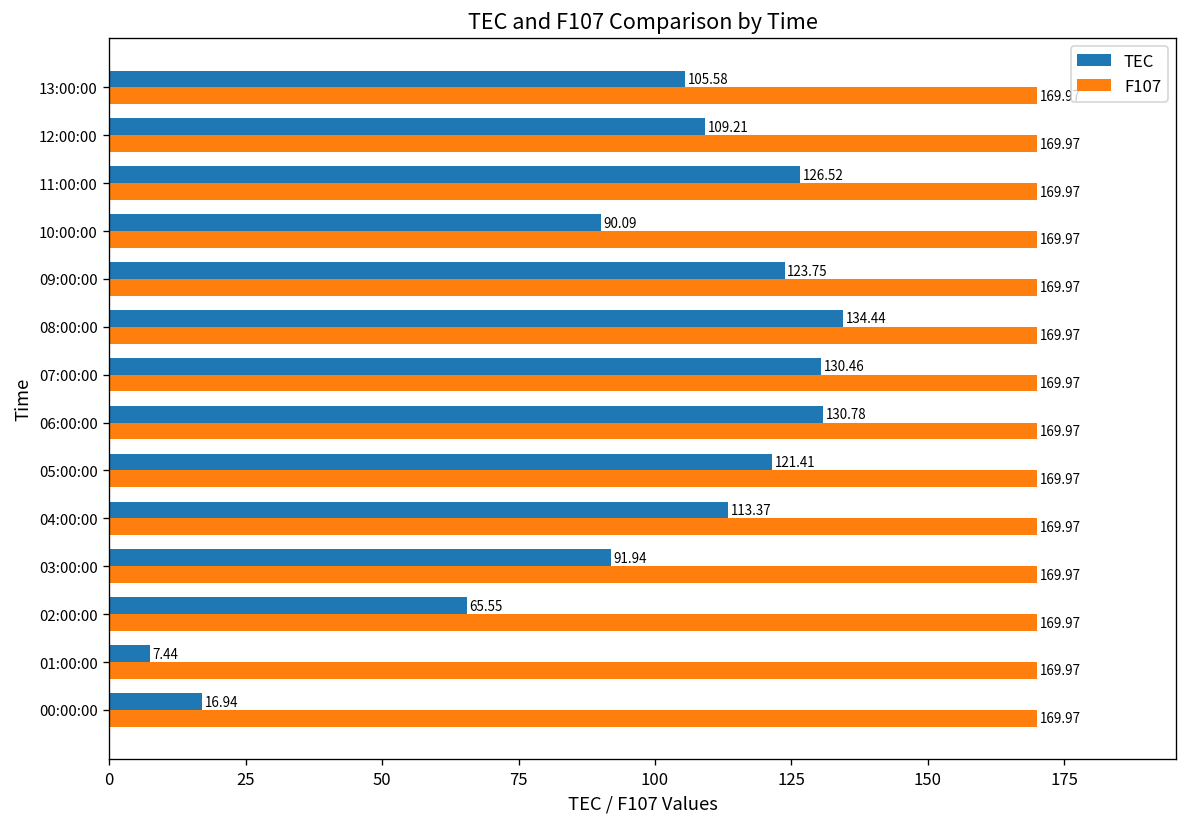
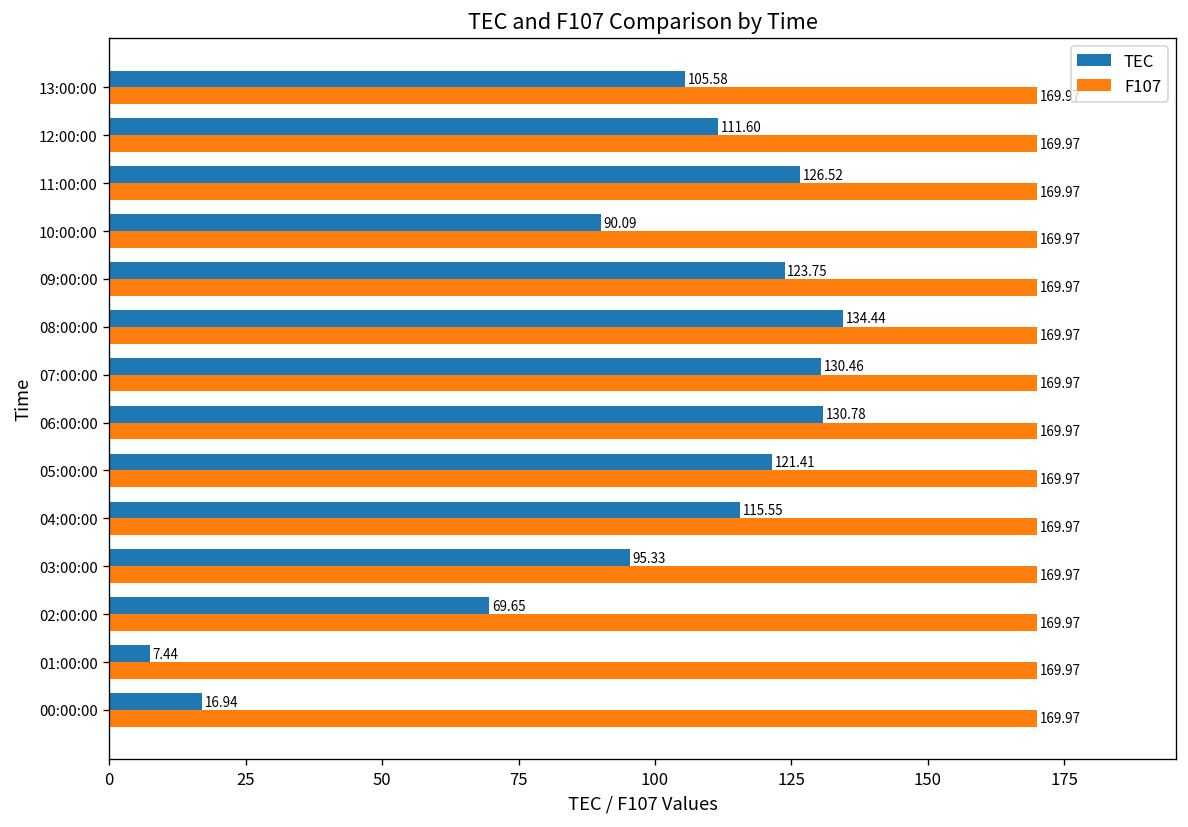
TEC, 12:00:00: 109.21 -> 111.60
TEC, 04:00:00: 113.37 -> 115.55
TEC, 03:00:00: 91.94 -> 95.33
TEC, 02:00:00: 65.55 -> 69.65
